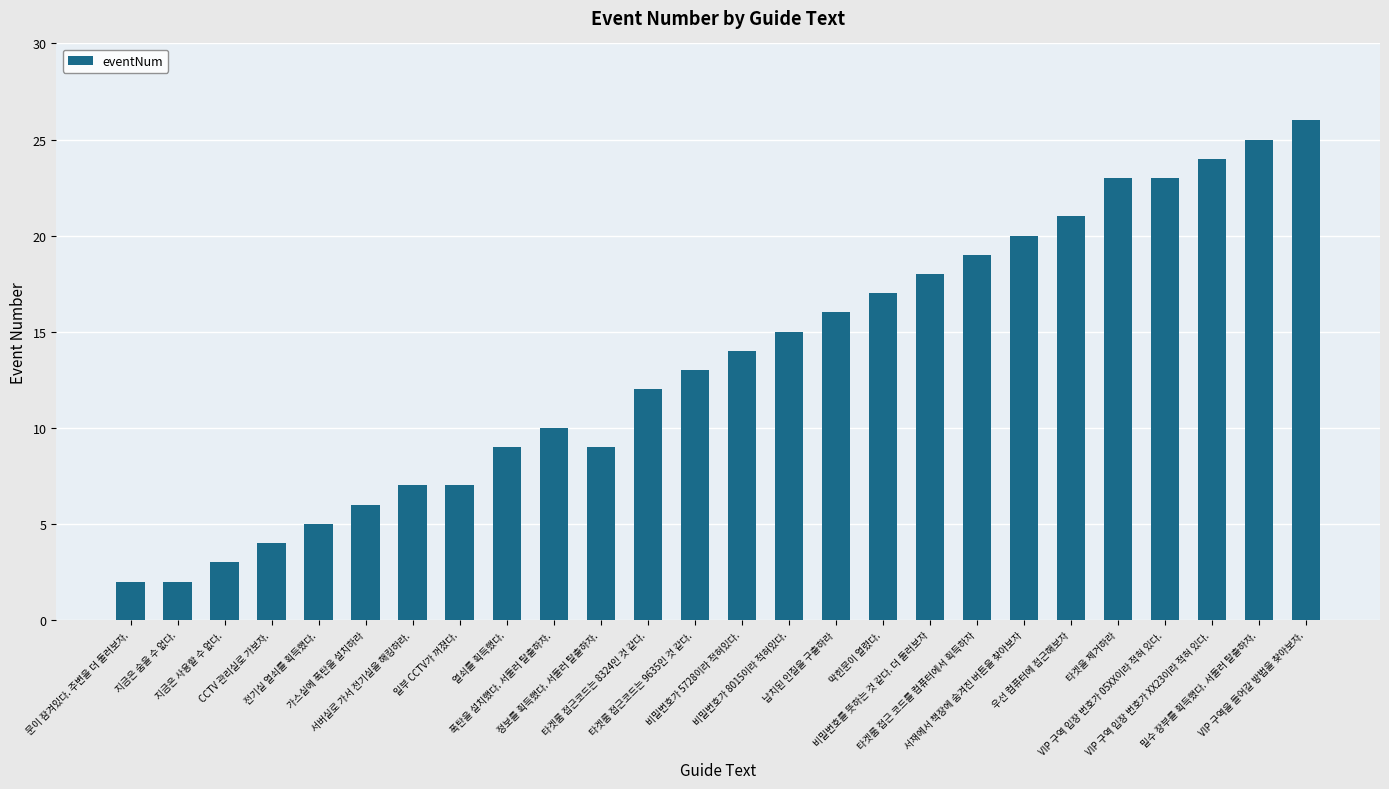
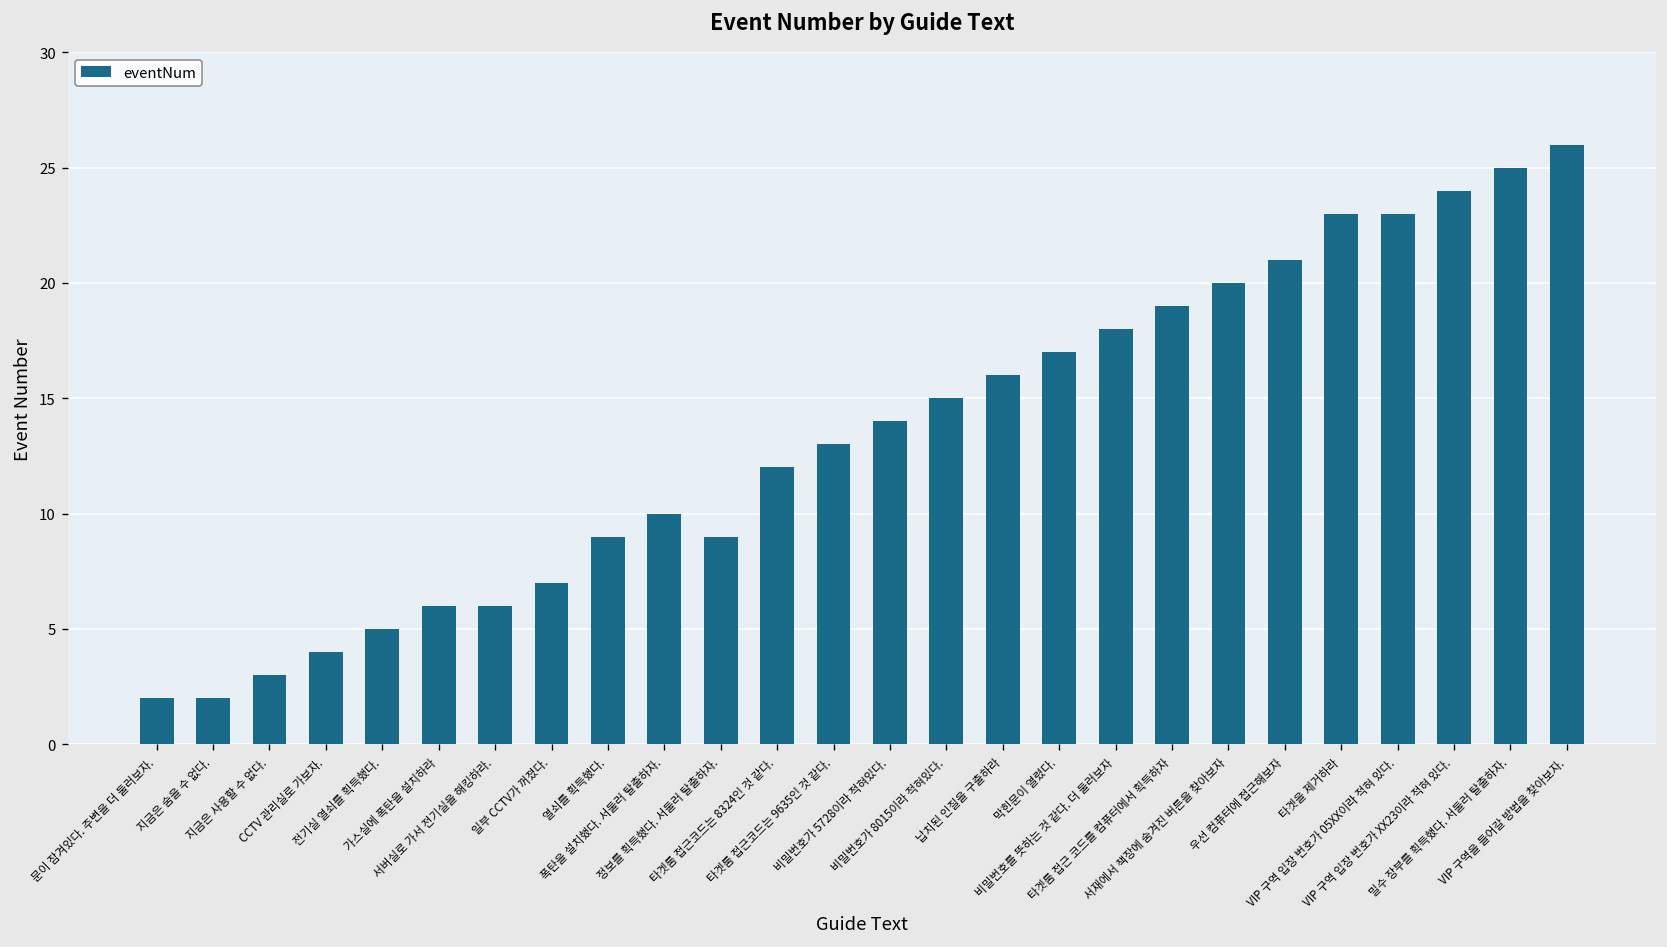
서버실로 가서 전기실을 해킹하라.: 7 -> 6
